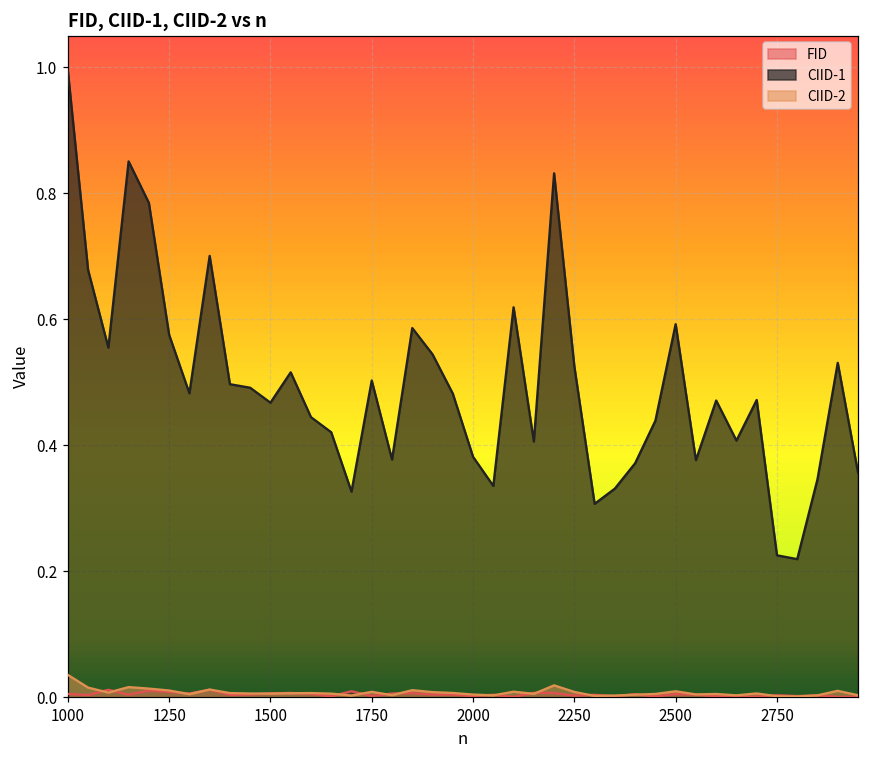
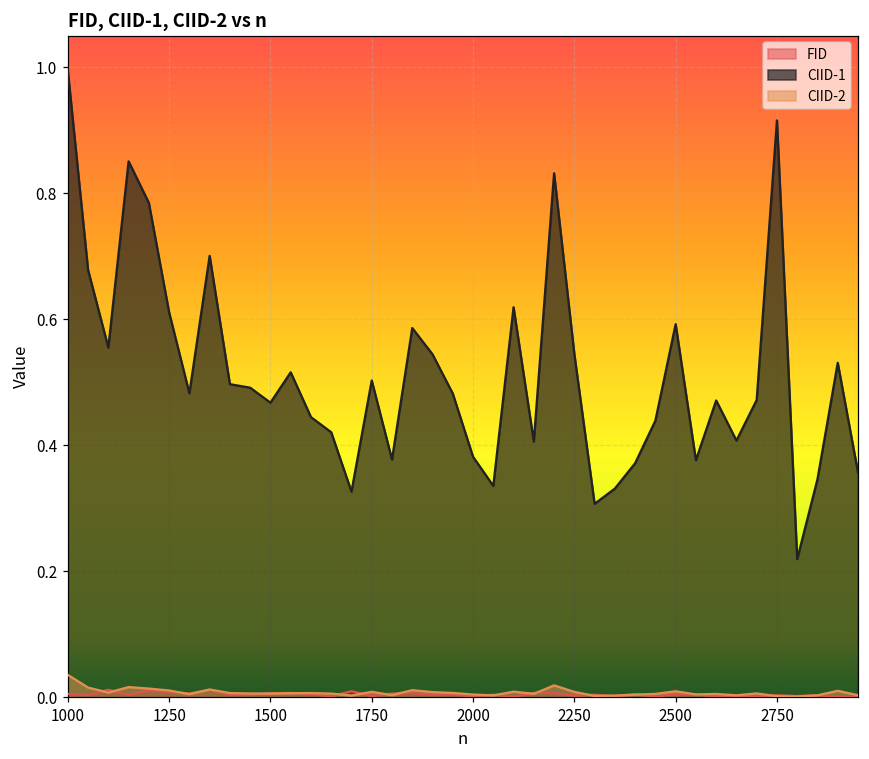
CIID-1, 1250: 0.58 -> 0.61
CIID-1, 2250: 0.52 -> 0.54
CIID-1, 2750: 0.23 -> 0.92
